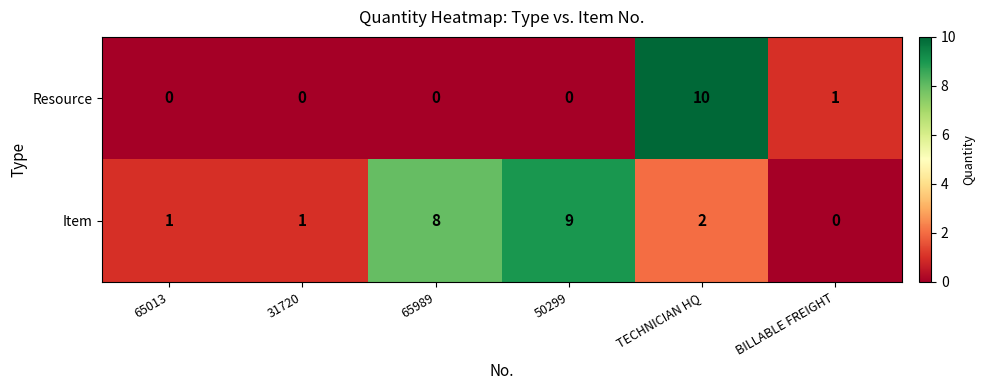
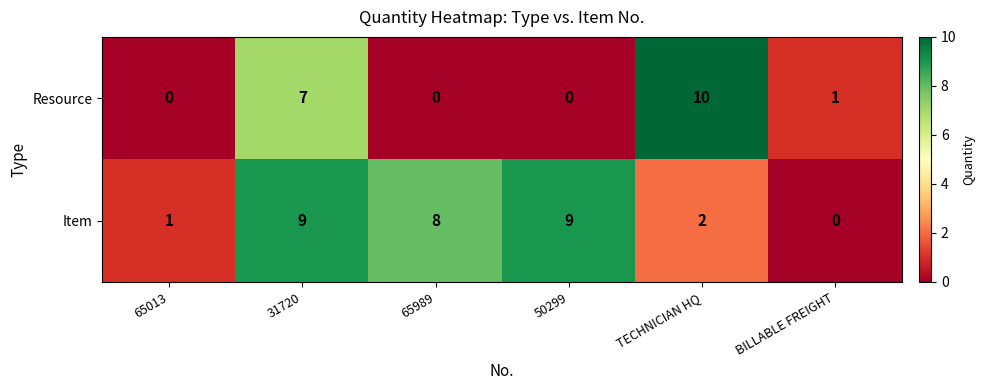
Resource, 31720: 0 -> 7
Item, 31720: 1 -> 9
